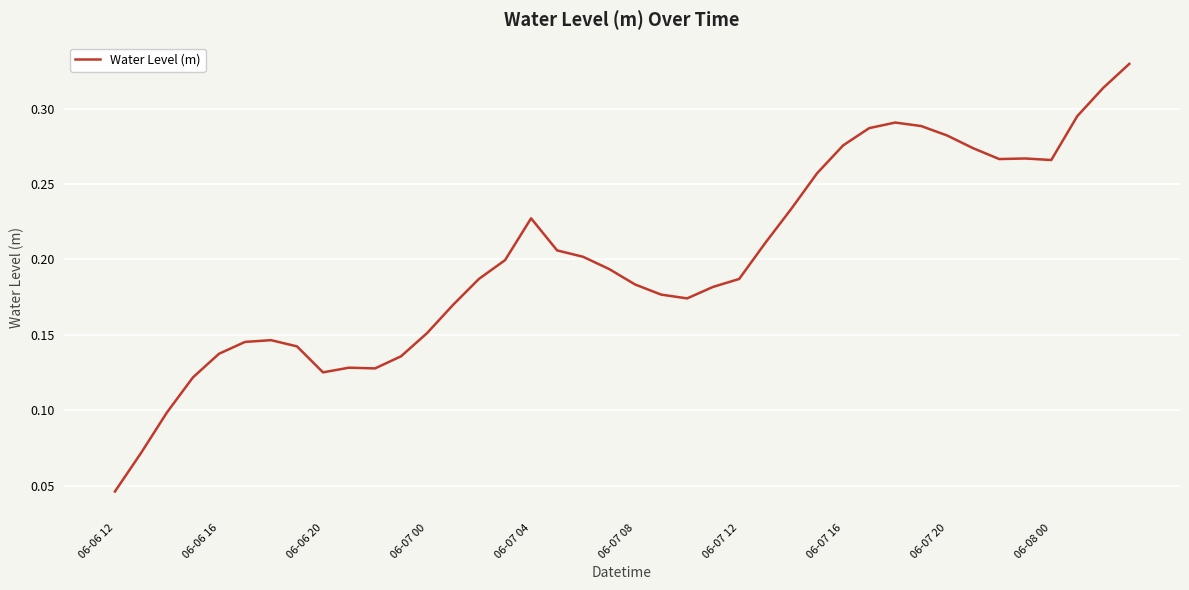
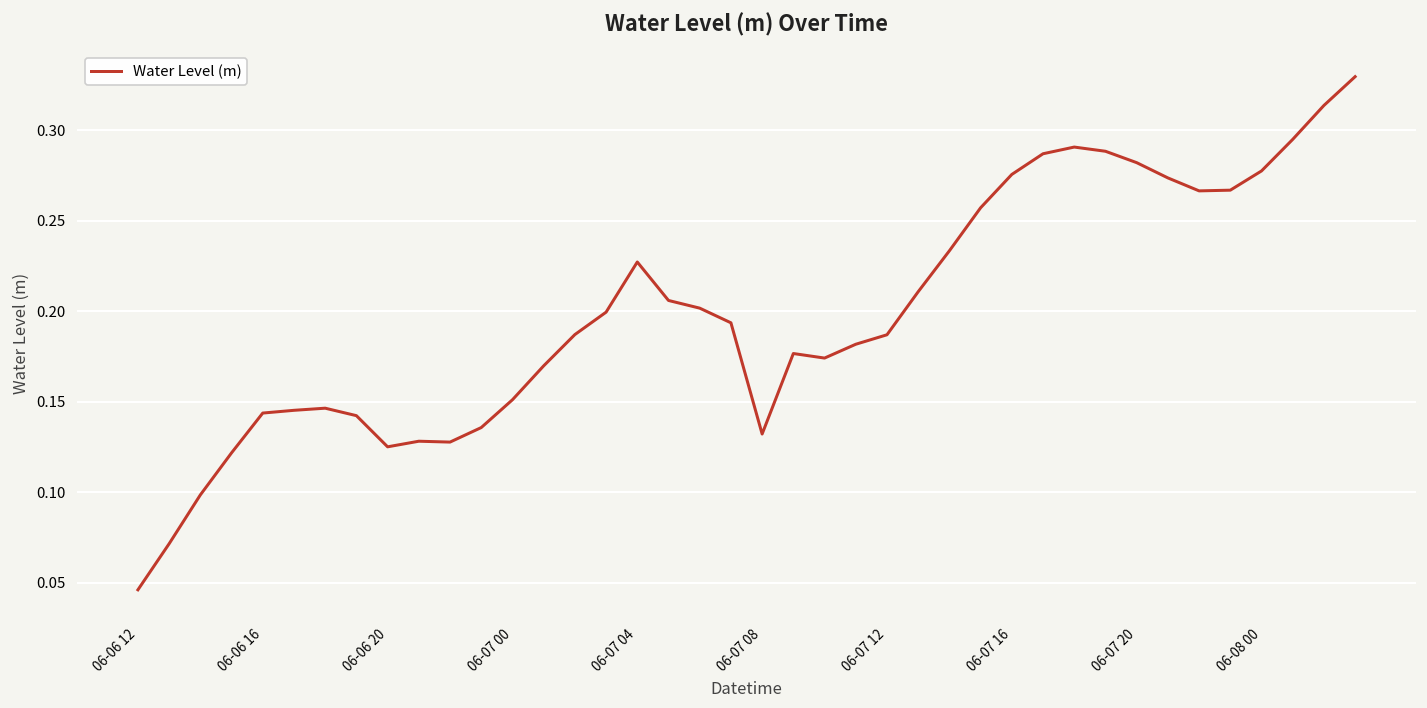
06-06 16: 0.137 -> 0.144
06-07 08: 0.183 -> 0.132
06-08 00: 0.266 -> 0.278
